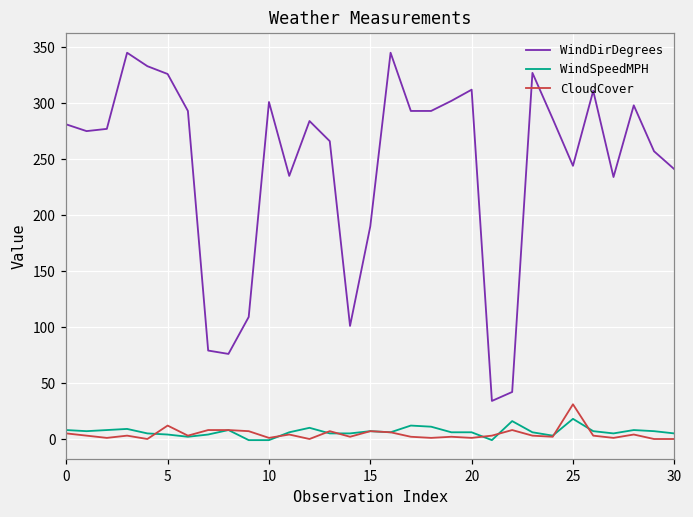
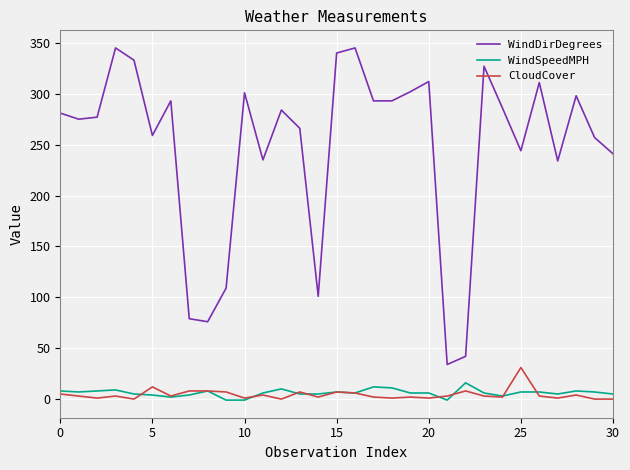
WindDirDegrees, 5: 326 -> 259
WindDirDegrees, 15: 190 -> 340
WindSpeedMPH, 25: 18 -> 7
